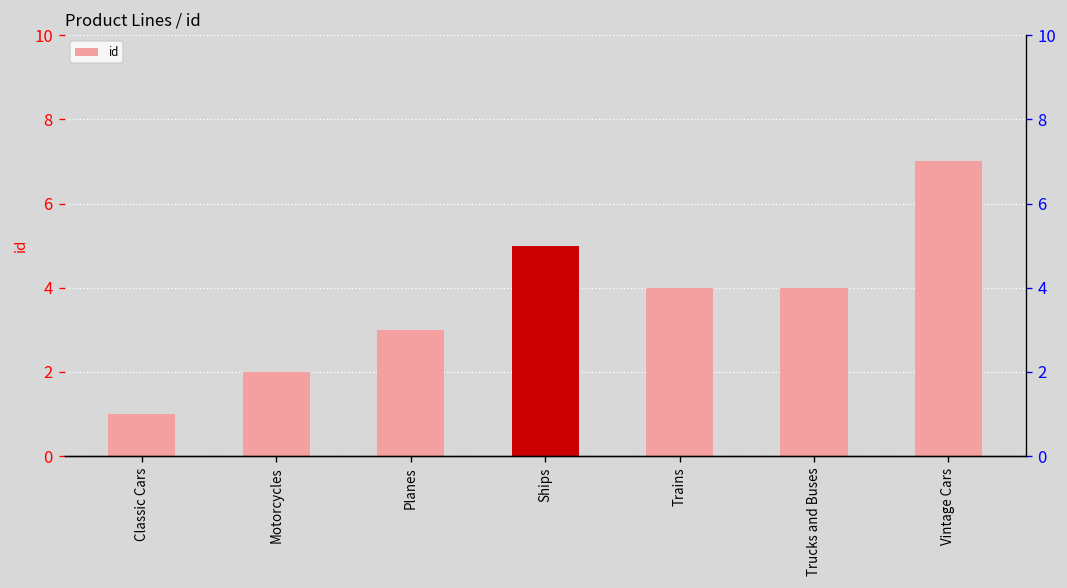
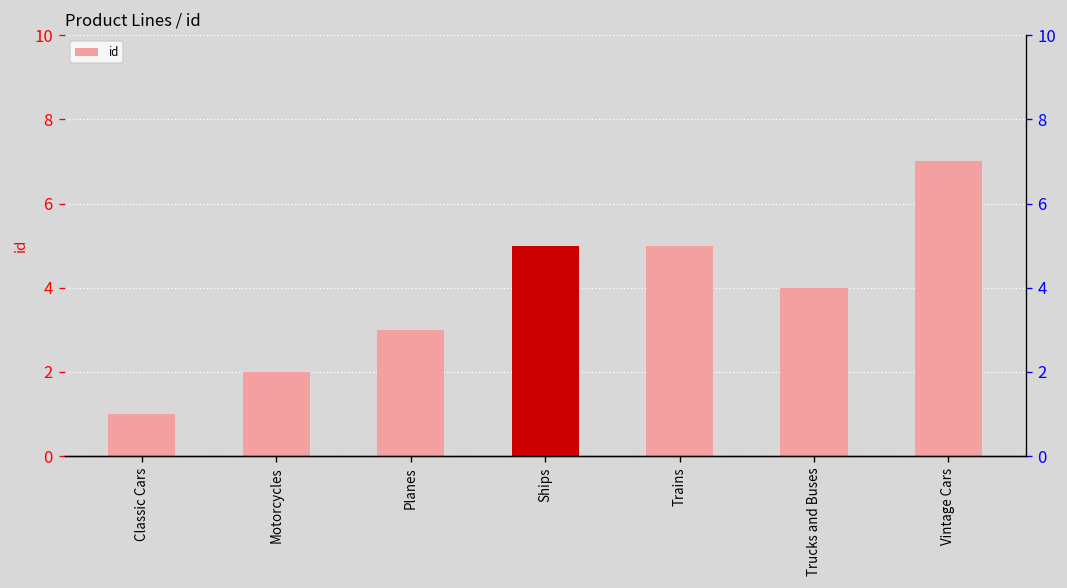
Trains: 4 -> 5
